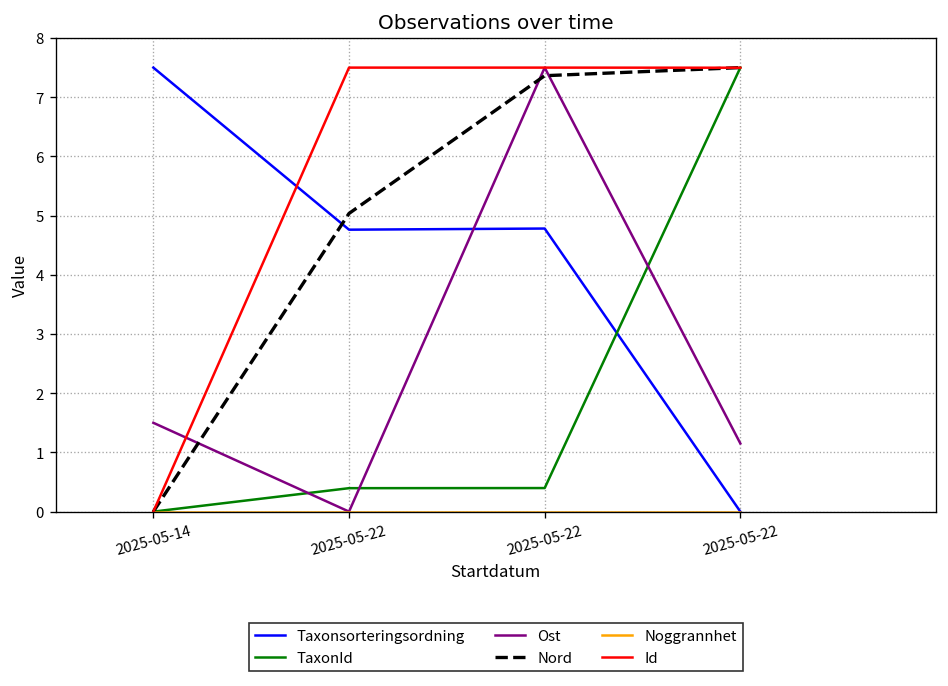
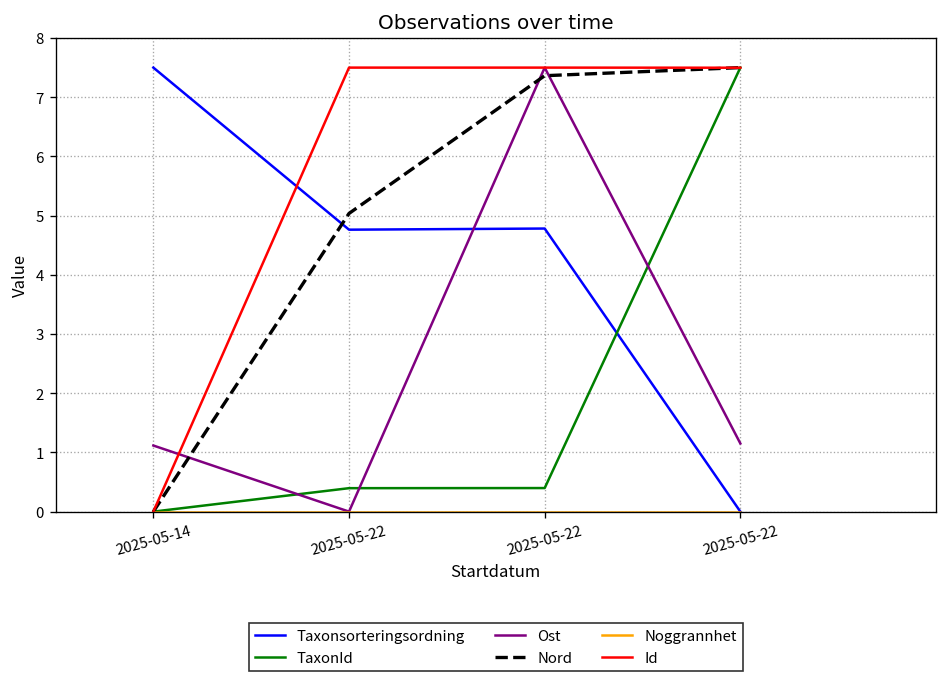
Ost, 2025-05-14: 1.5 -> 1.1
